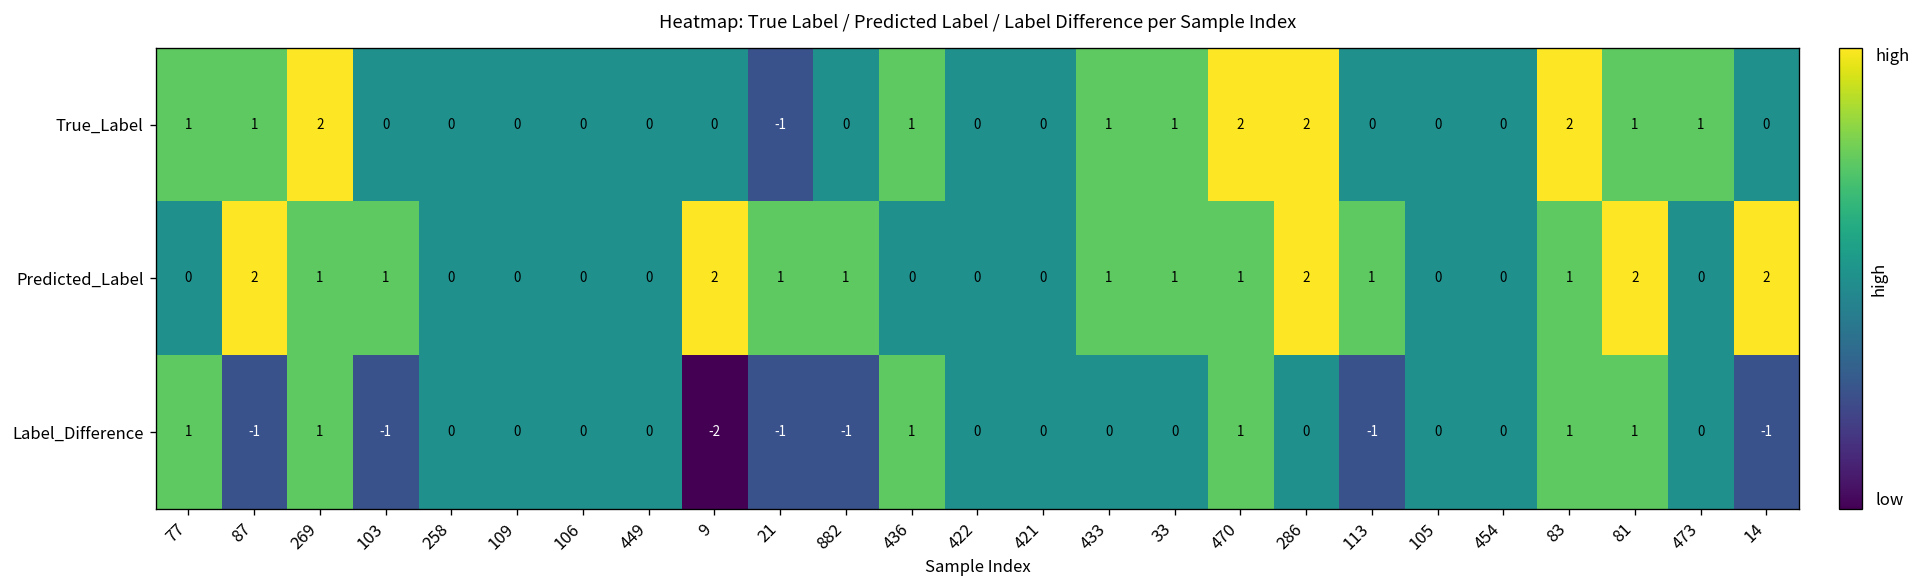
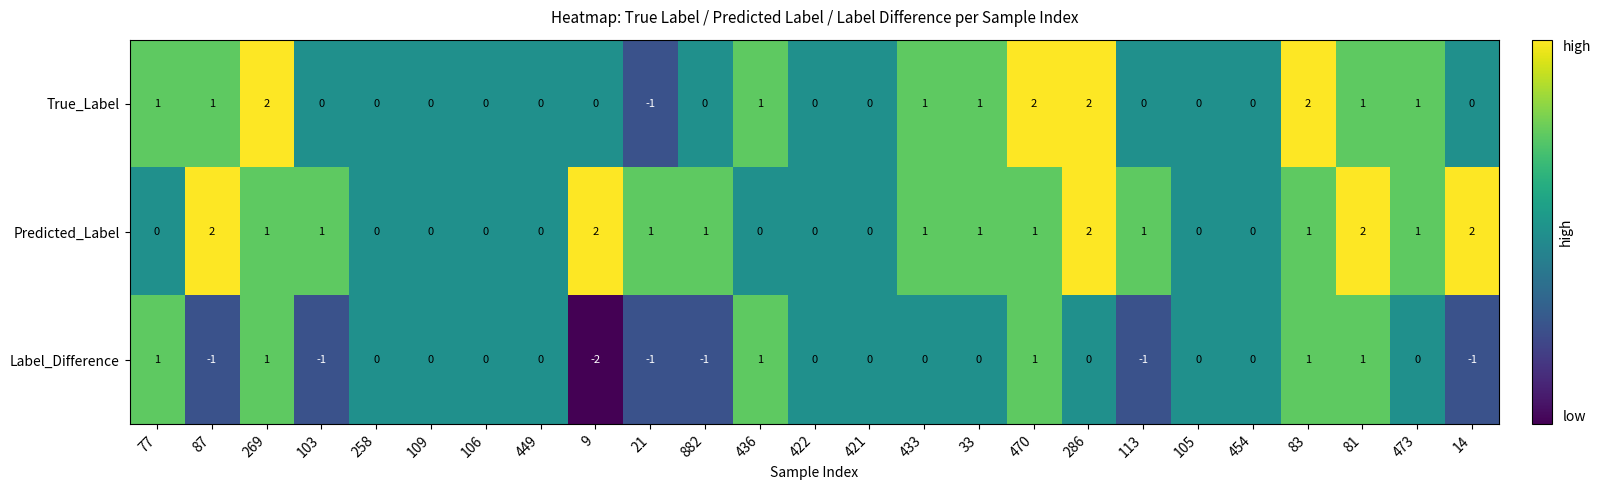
Predicted_Label, 473: 0 -> 1
